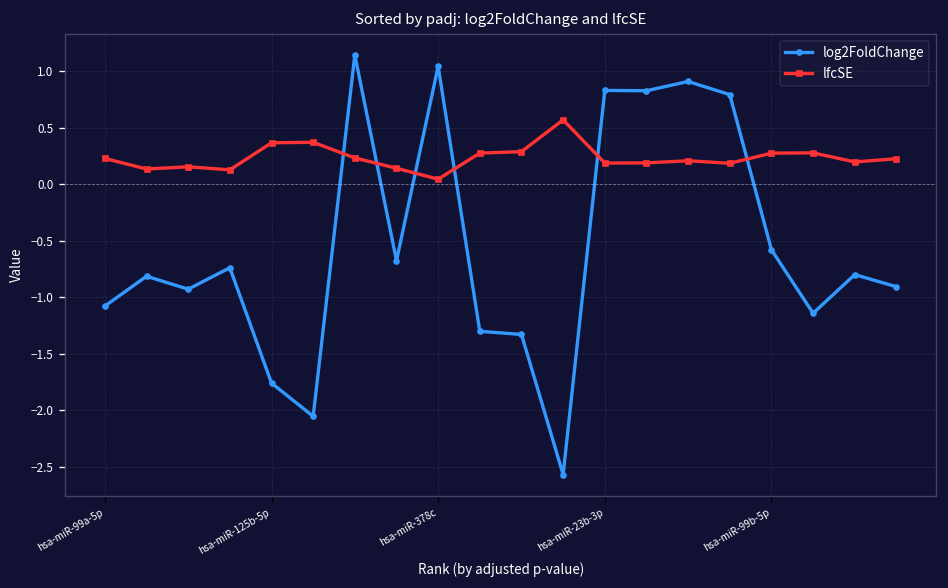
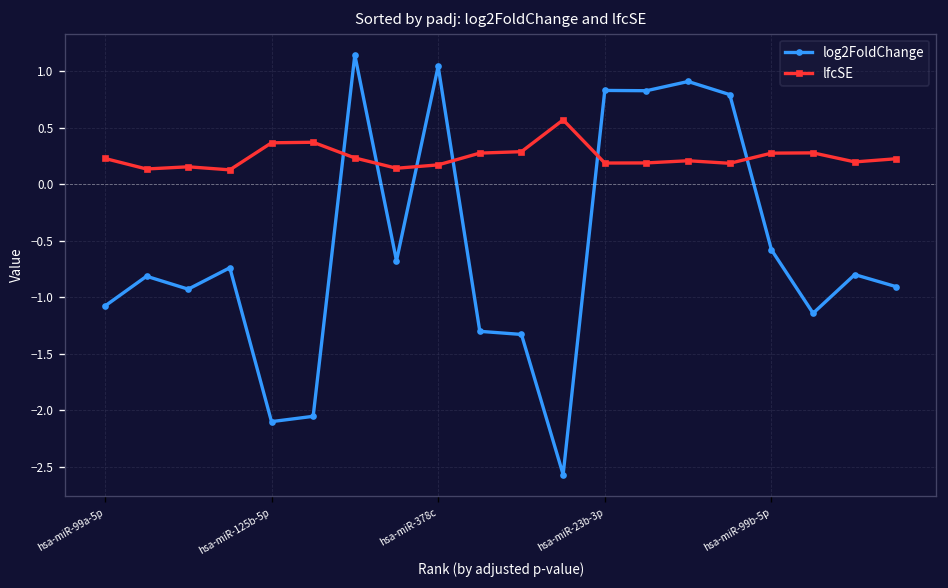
log2FoldChange, hsa-miR-125b-5p: -1.8 -> -2.1
lfcSE, hsa-miR-378c: 0.0 -> 0.2
